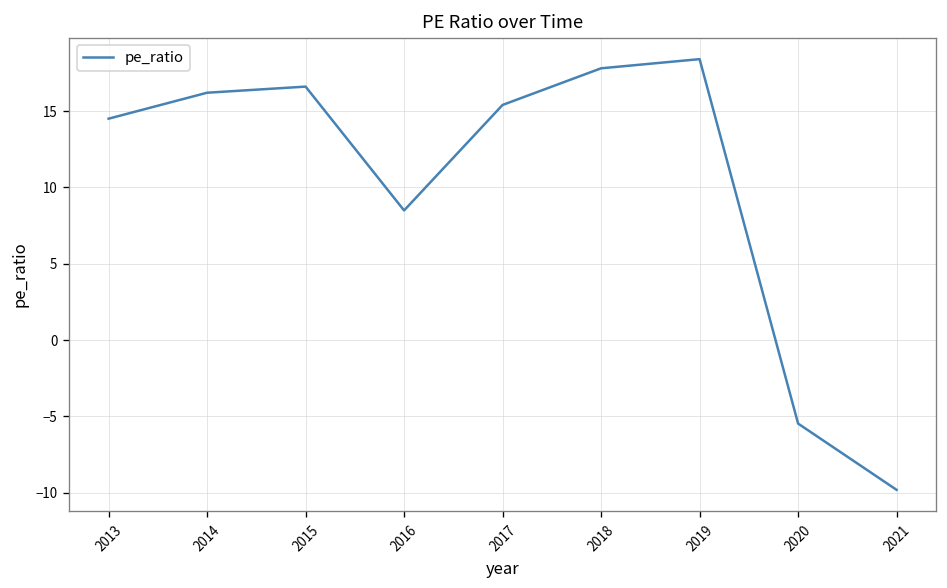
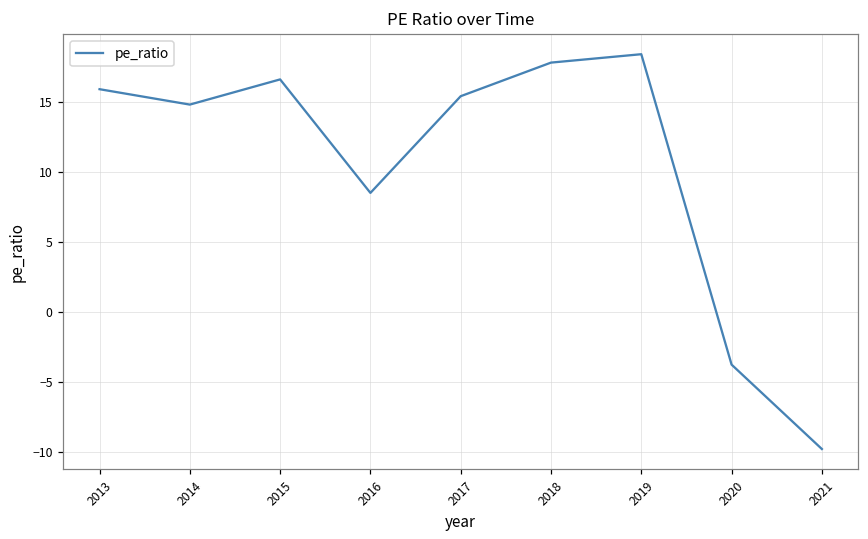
2013: 14.5 -> 15.9
2014: 16.2 -> 14.8
2020: -5.5 -> -3.8
